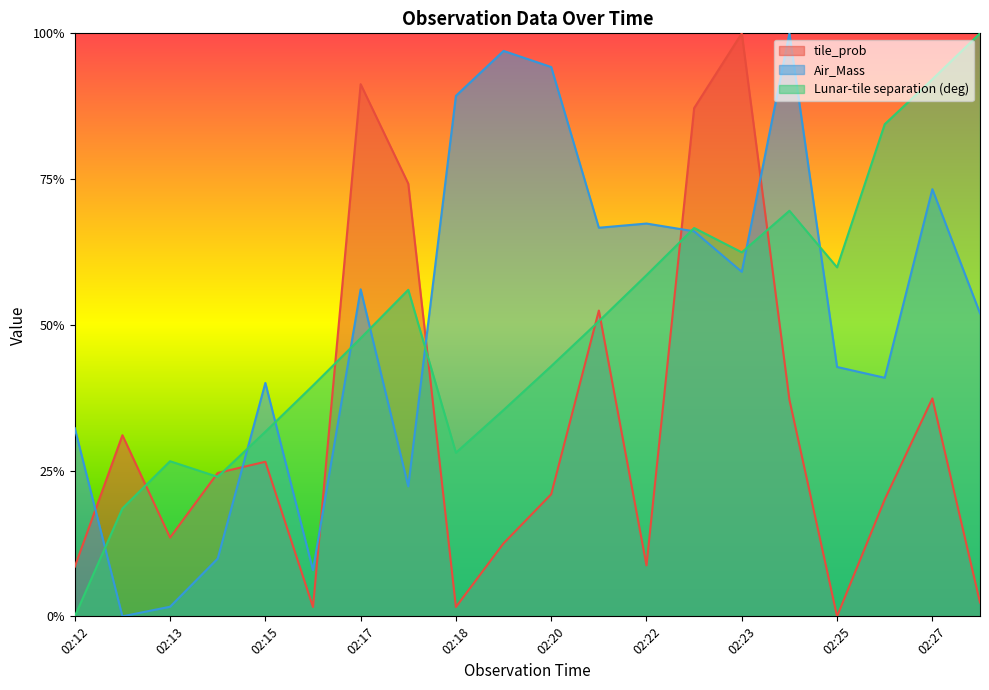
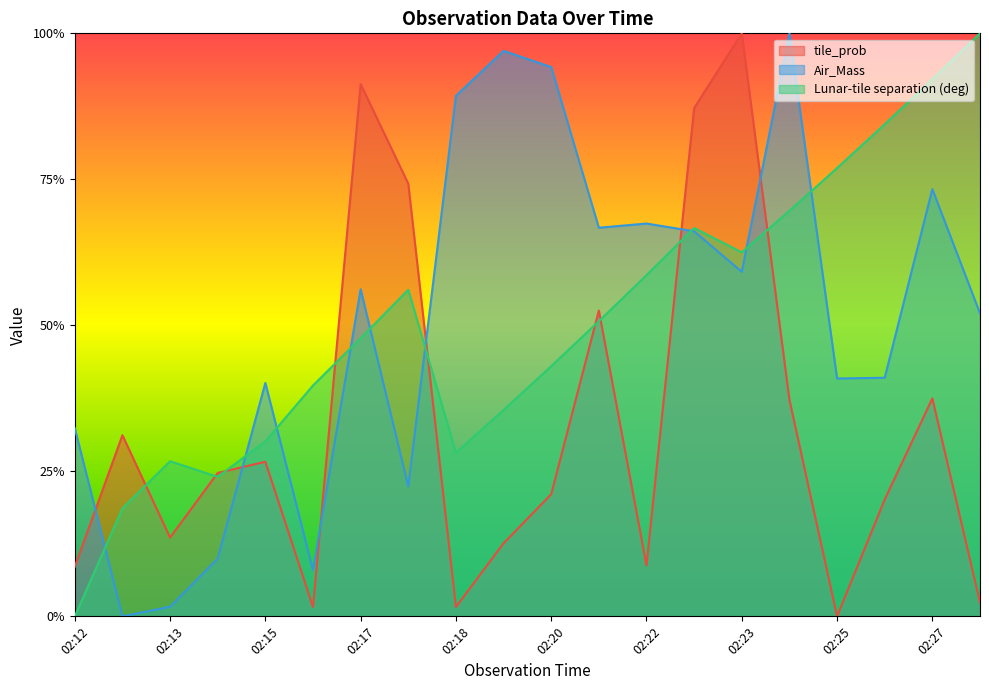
Lunar-tile separation (deg), 02:15: 32% -> 30%
Air_Mass, 02:25: 43% -> 41%
Lunar-tile separation (deg), 02:25: 60% -> 77%
